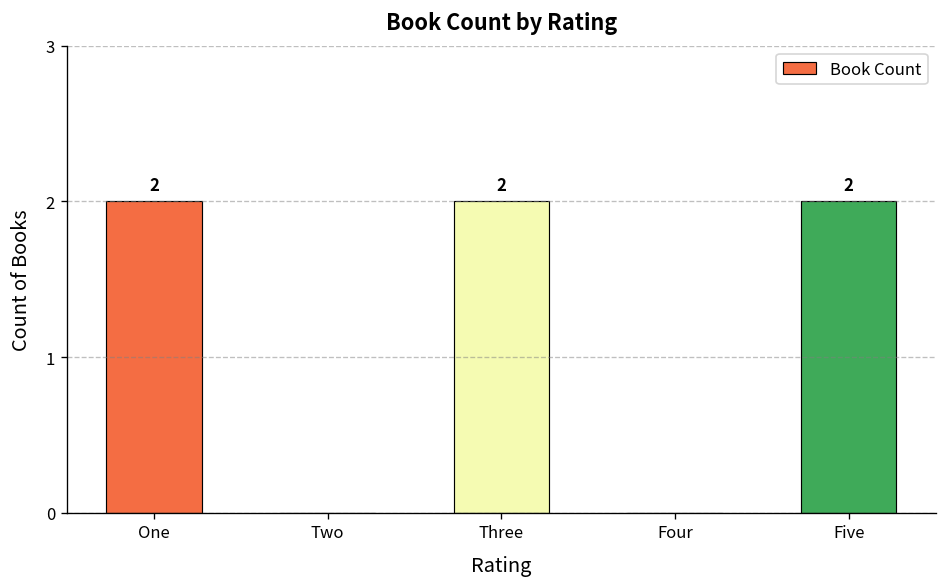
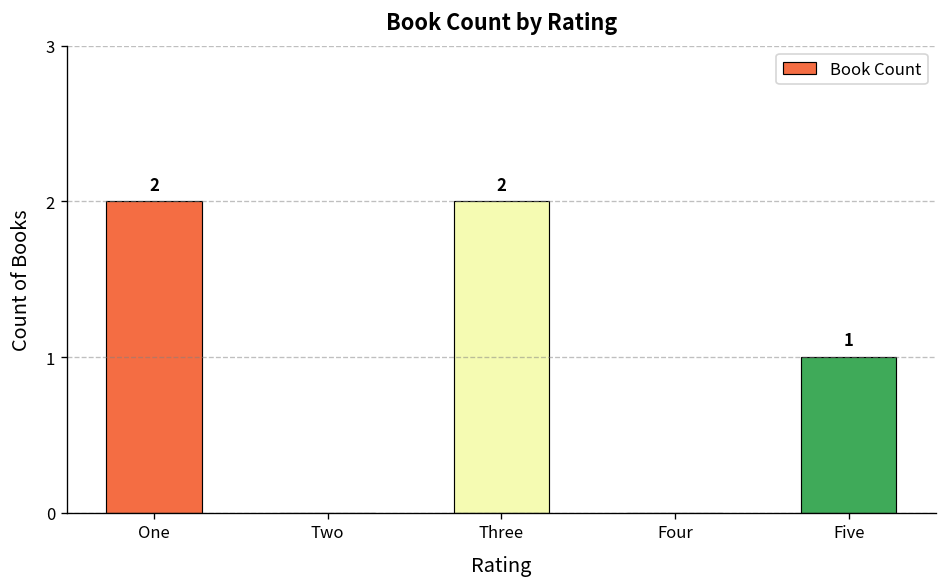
Five: 2 -> 1
